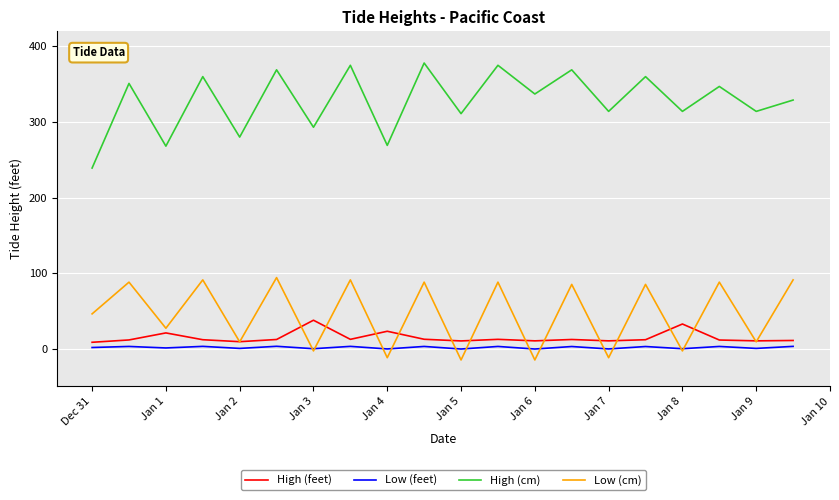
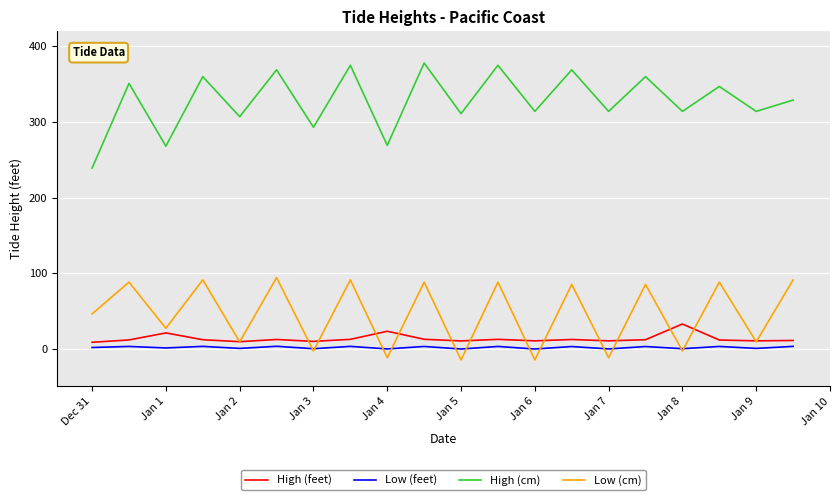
High (cm), Jan 2: 280 -> 310
High (feet), Jan 3: 40 -> 10
High (cm), Jan 6: 340 -> 310
